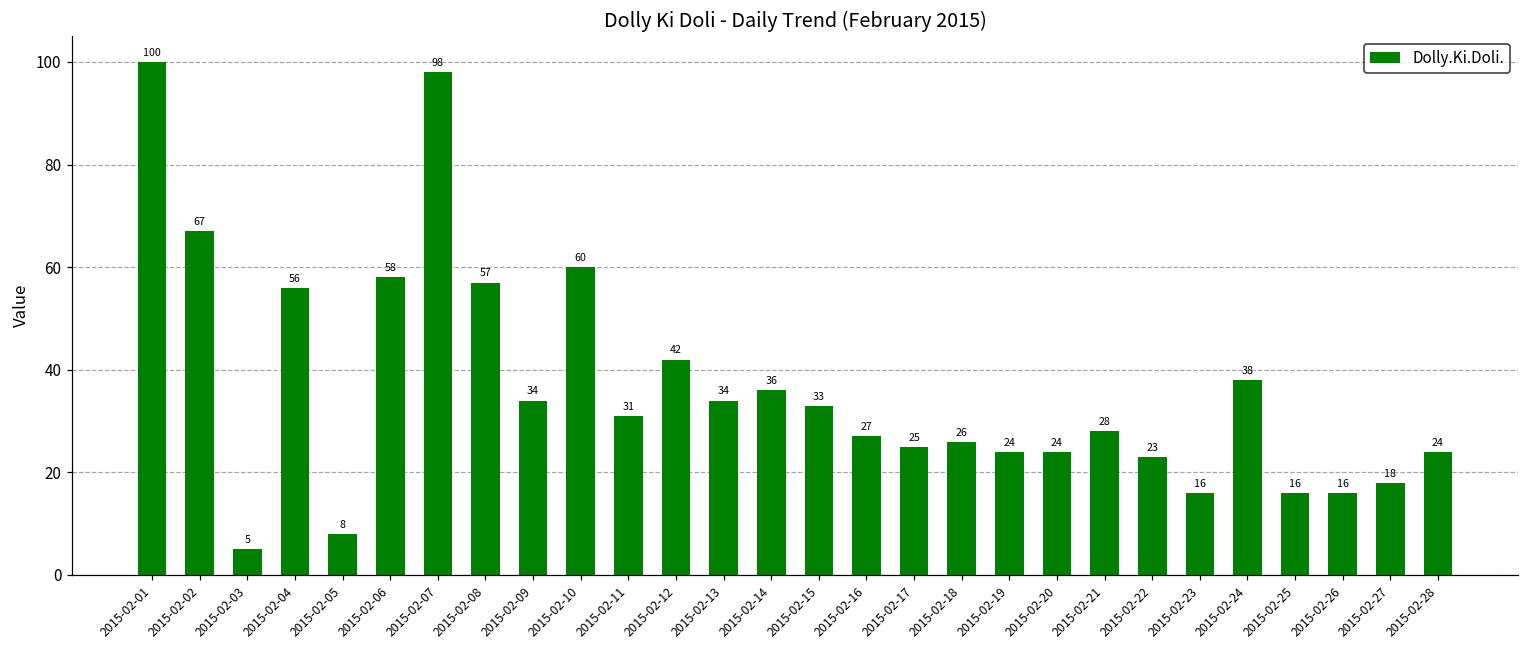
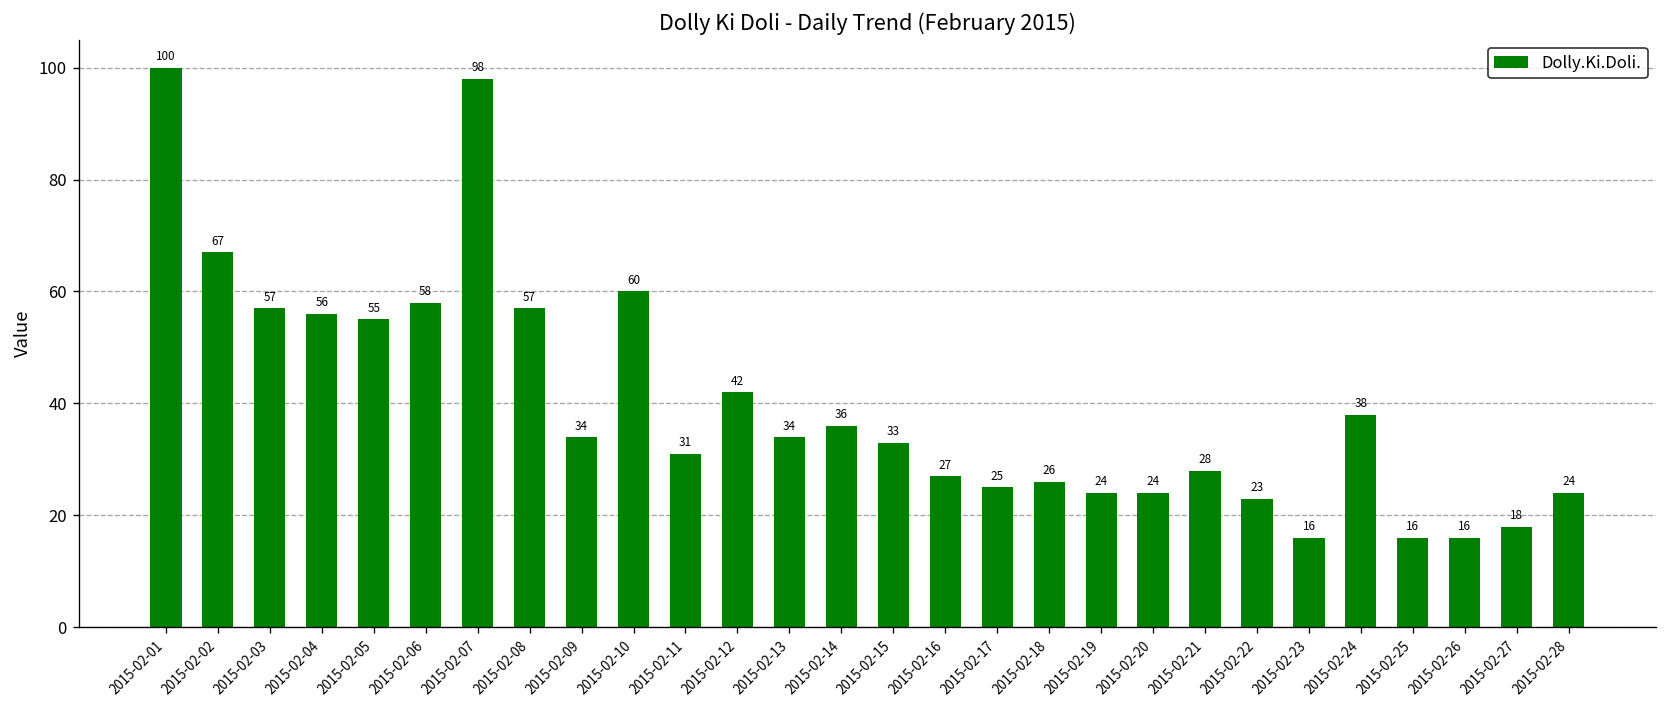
2015-02-03: 5 -> 57
2015-02-05: 8 -> 55
